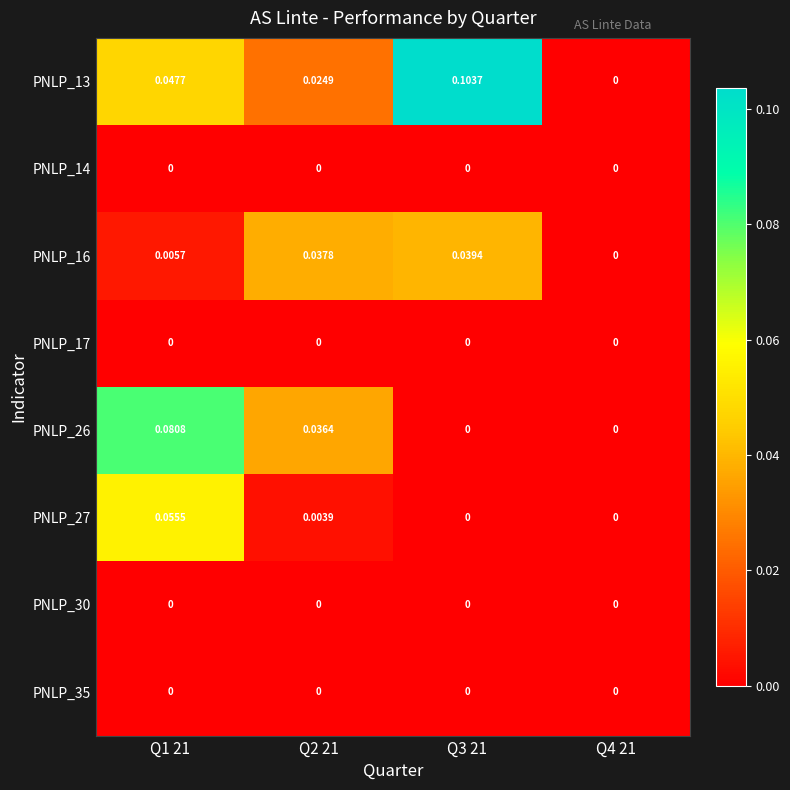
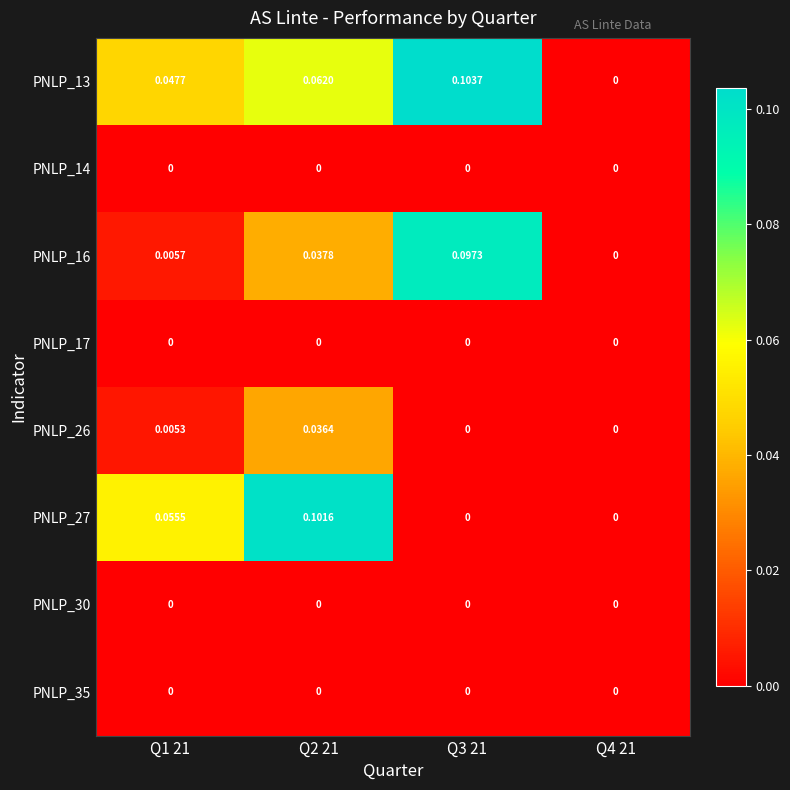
PNLP_13, Q2 21: 0.0249 -> 0.0620
PNLP_16, Q3 21: 0.0394 -> 0.0973
PNLP_26, Q1 21: 0.0808 -> 0.0053
PNLP_27, Q2 21: 0.0039 -> 0.1016
